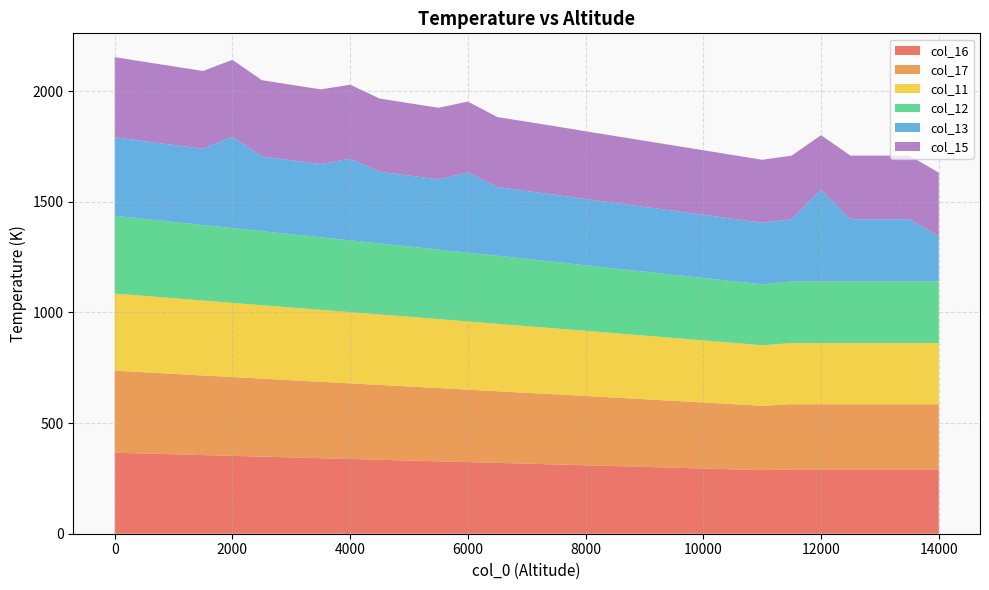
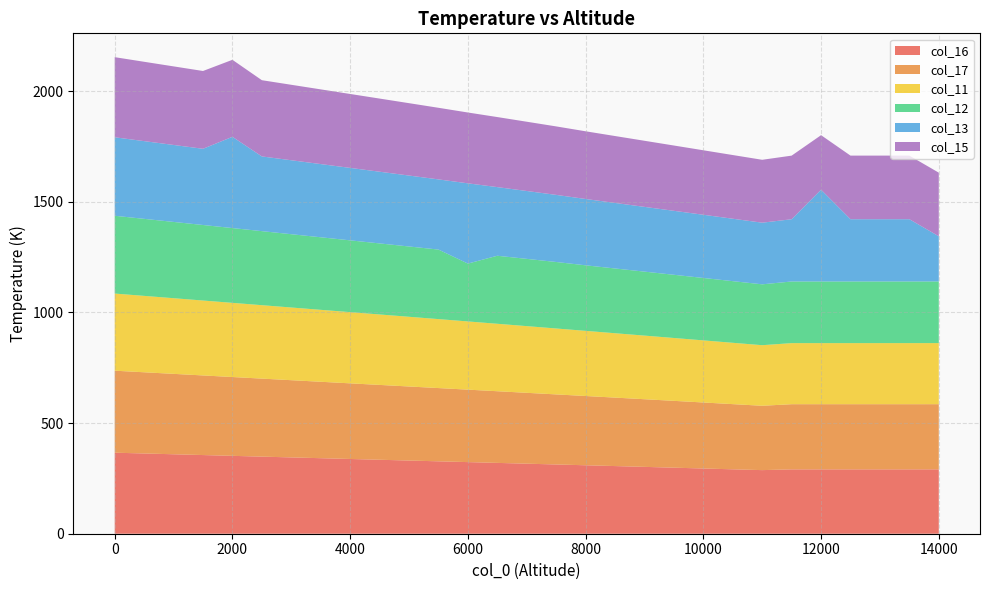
col_13, 4000: 370 -> 330
col_12, 6000: 310 -> 260
